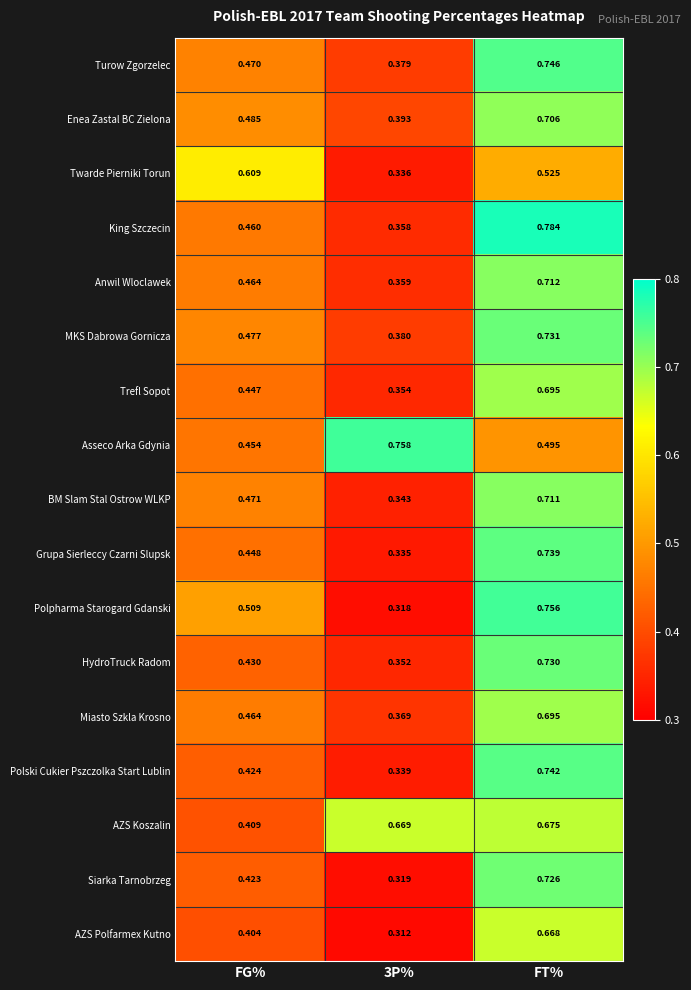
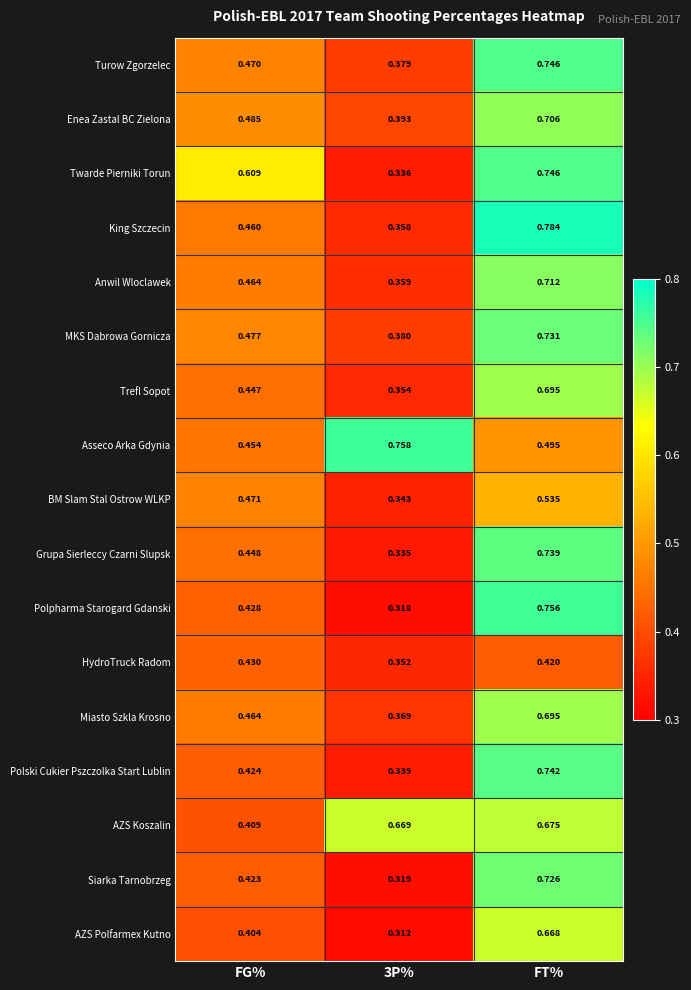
Twarde Pierniki Torun, FT%: 0.525 -> 0.746
BM Slam Stal Ostrow WLKP, FT%: 0.711 -> 0.535
Polpharma Starogard Gdanski, FG%: 0.509 -> 0.428
HydroTruck Radom, FT%: 0.730 -> 0.420
